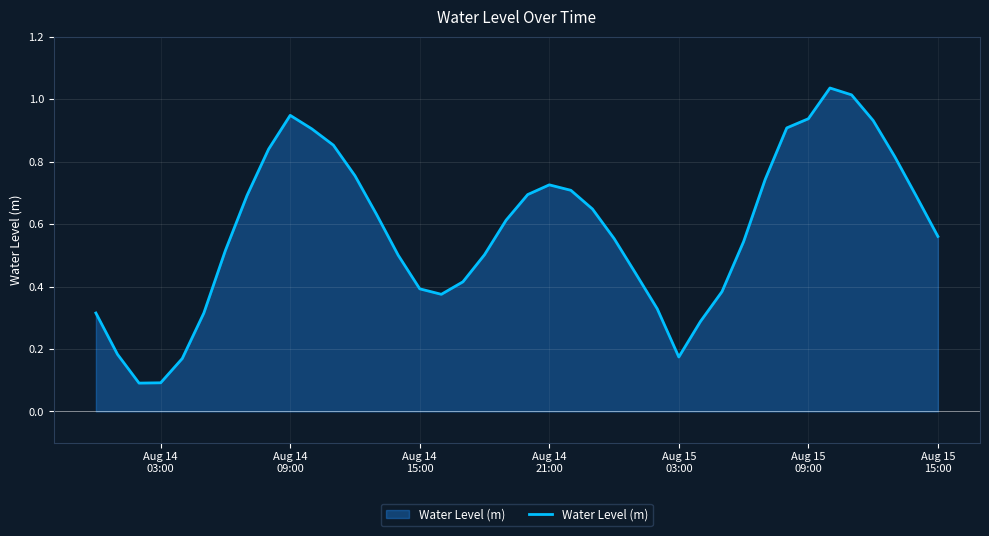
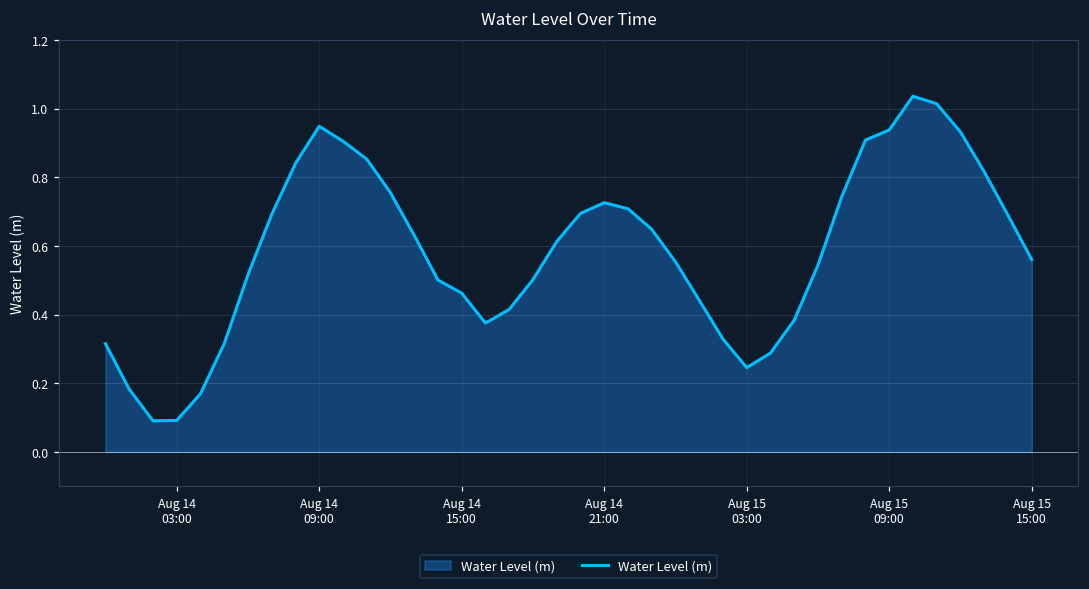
Aug 14 15:00: 0.39 -> 0.46
Aug 15 03:00: 0.17 -> 0.25
